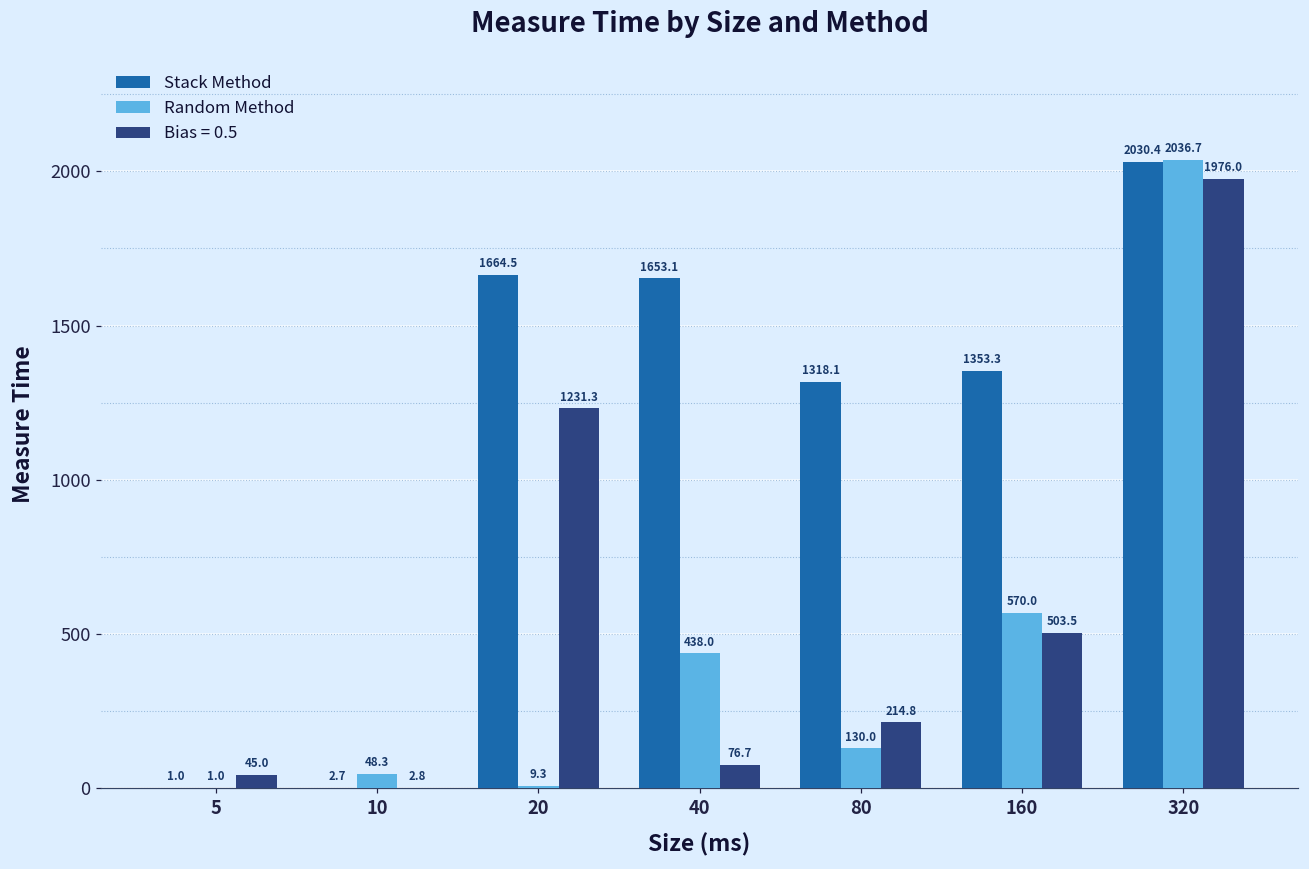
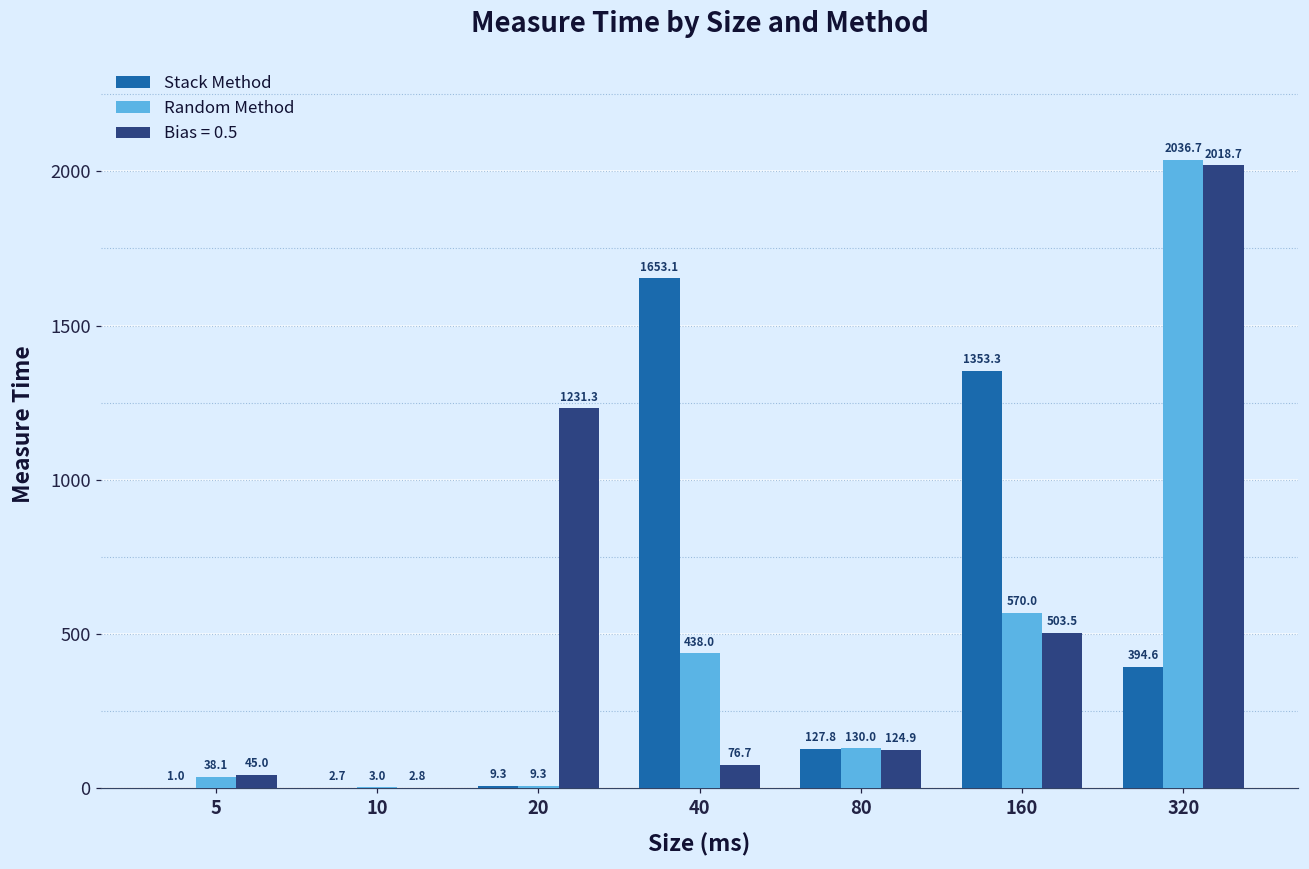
Random Method, 5: 1.0 -> 38.1
Random Method, 10: 48.3 -> 3.0
Stack Method, 20: 1664.5 -> 9.3
Stack Method, 80: 1318.1 -> 127.8
Bias = 0.5, 80: 214.8 -> 124.9
Stack Method, 320: 2030.4 -> 394.6
Bias = 0.5, 320: 1976.0 -> 2018.7
